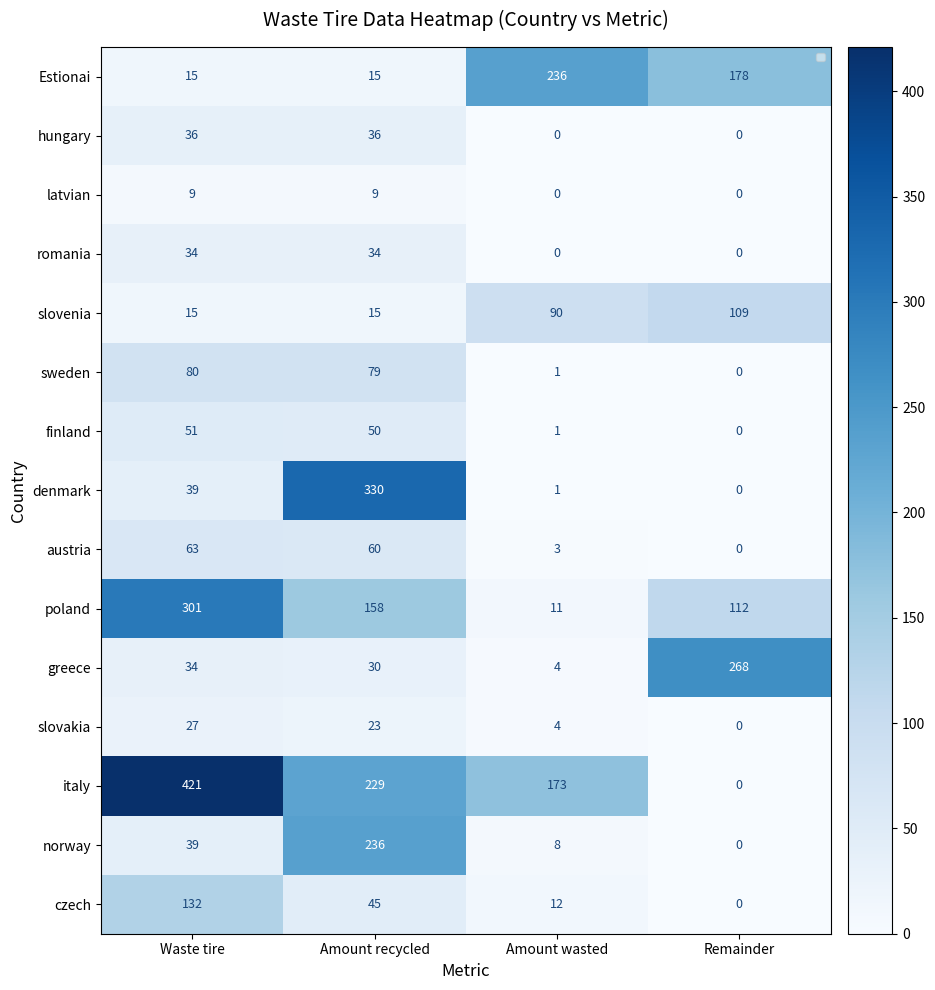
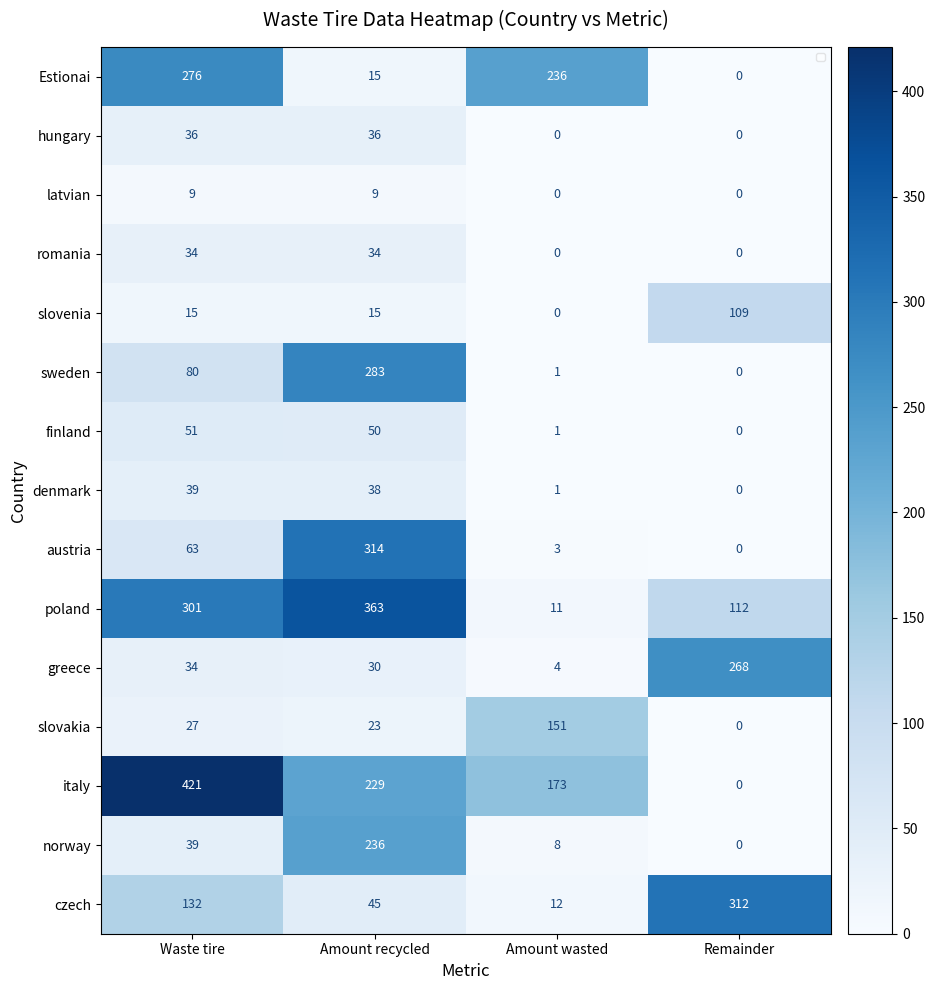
Estionai, Waste tire: 15 -> 276
Estionai, Remainder: 178 -> 0
slovenia, Amount wasted: 90 -> 0
sweden, Amount recycled: 79 -> 283
denmark, Amount recycled: 330 -> 38
austria, Amount recycled: 60 -> 314
poland, Amount recycled: 158 -> 363
slovakia, Amount wasted: 4 -> 151
czech, Remainder: 0 -> 312
